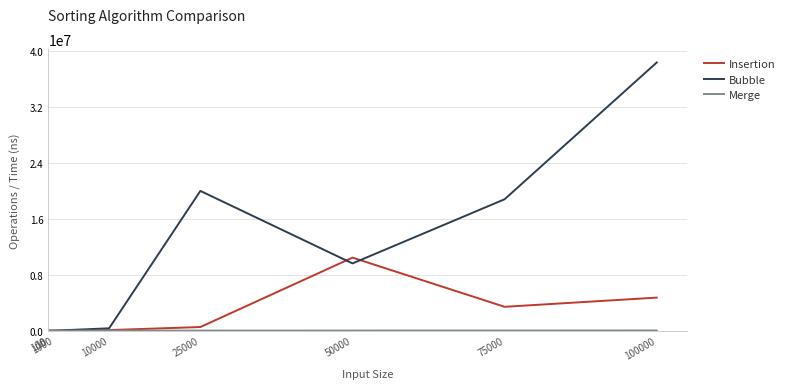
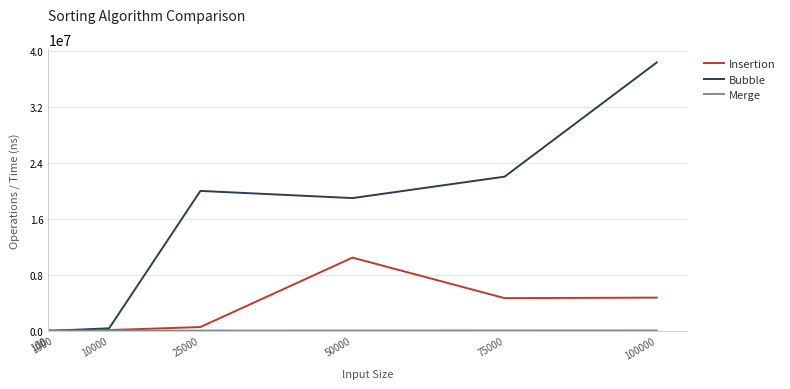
Bubble, 50000: 10000000 -> 19000000
Insertion, 75000: 3000000 -> 5000000
Bubble, 75000: 19000000 -> 22000000
